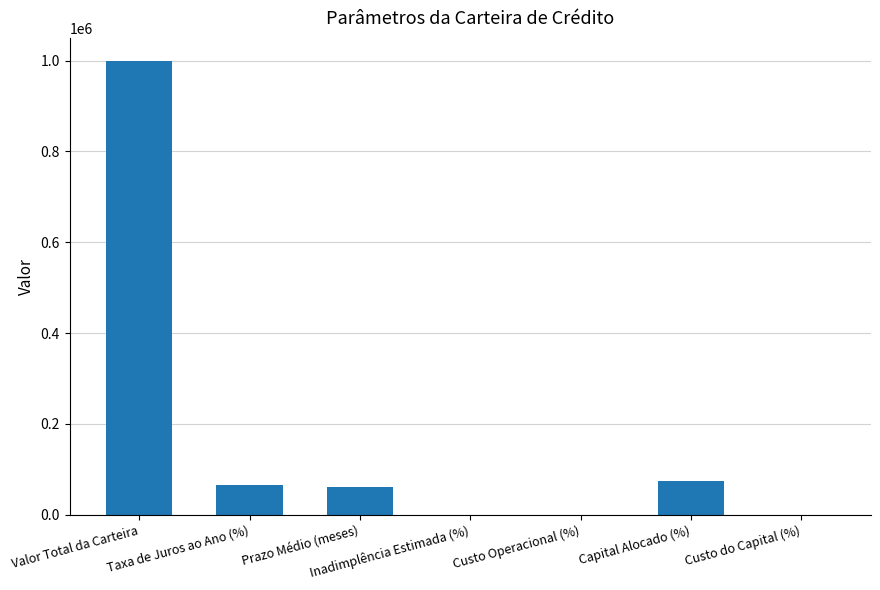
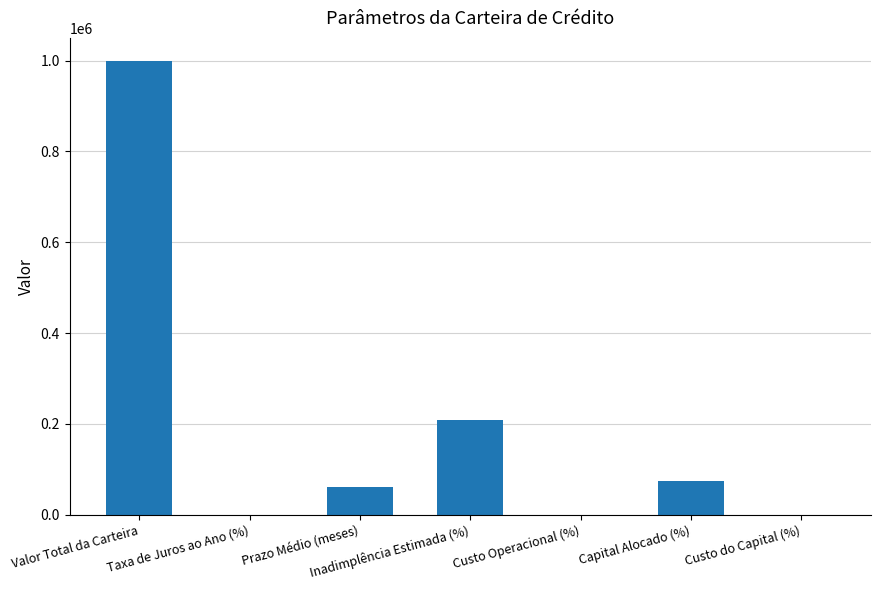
Taxa de Juros ao Ano (%): 70000 -> 0
Inadimplência Estimada (%): 0 -> 210000
